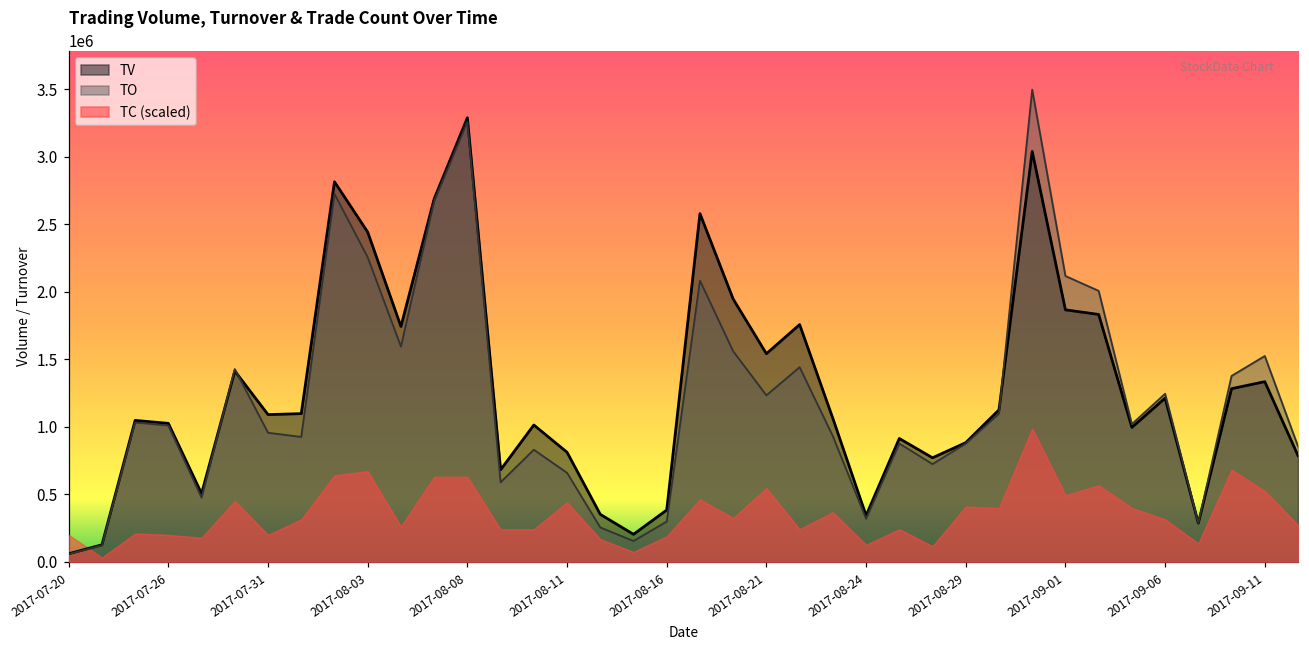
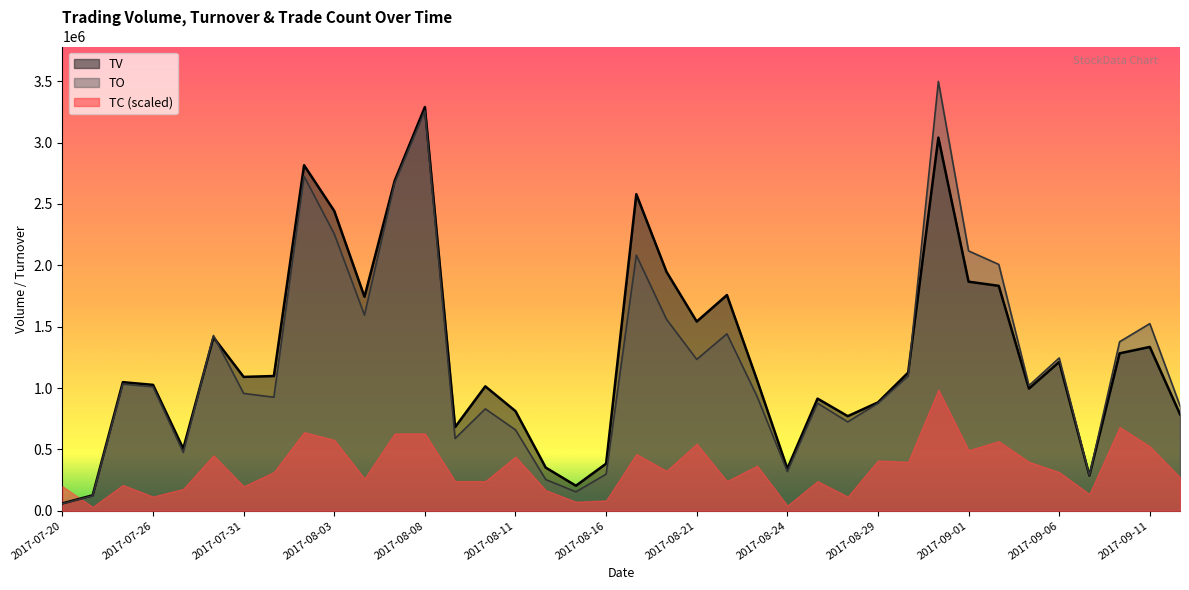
TC (scaled), 2017-07-26: 200000 -> 120000
TC (scaled), 2017-08-03: 670000 -> 580000
TC (scaled), 2017-08-16: 190000 -> 80000
TC (scaled), 2017-08-24: 130000 -> 40000
